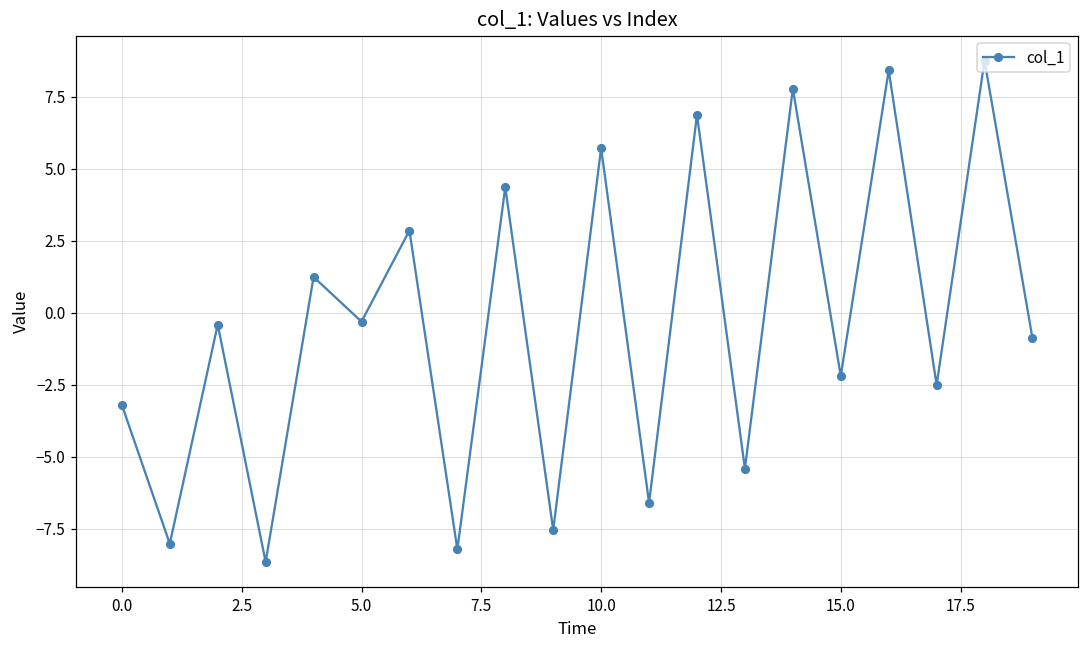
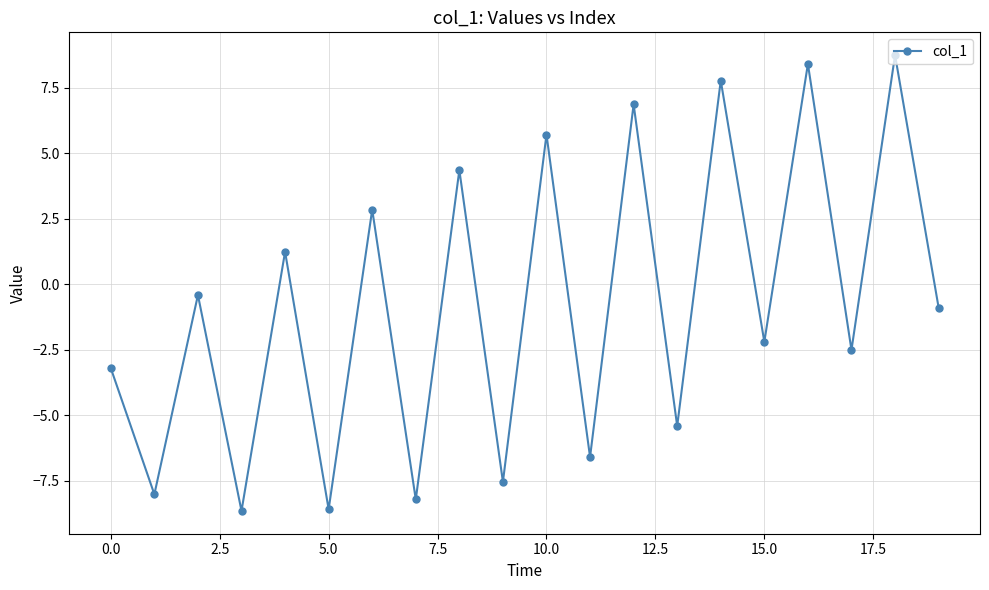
5.0: -0.3 -> -8.6
